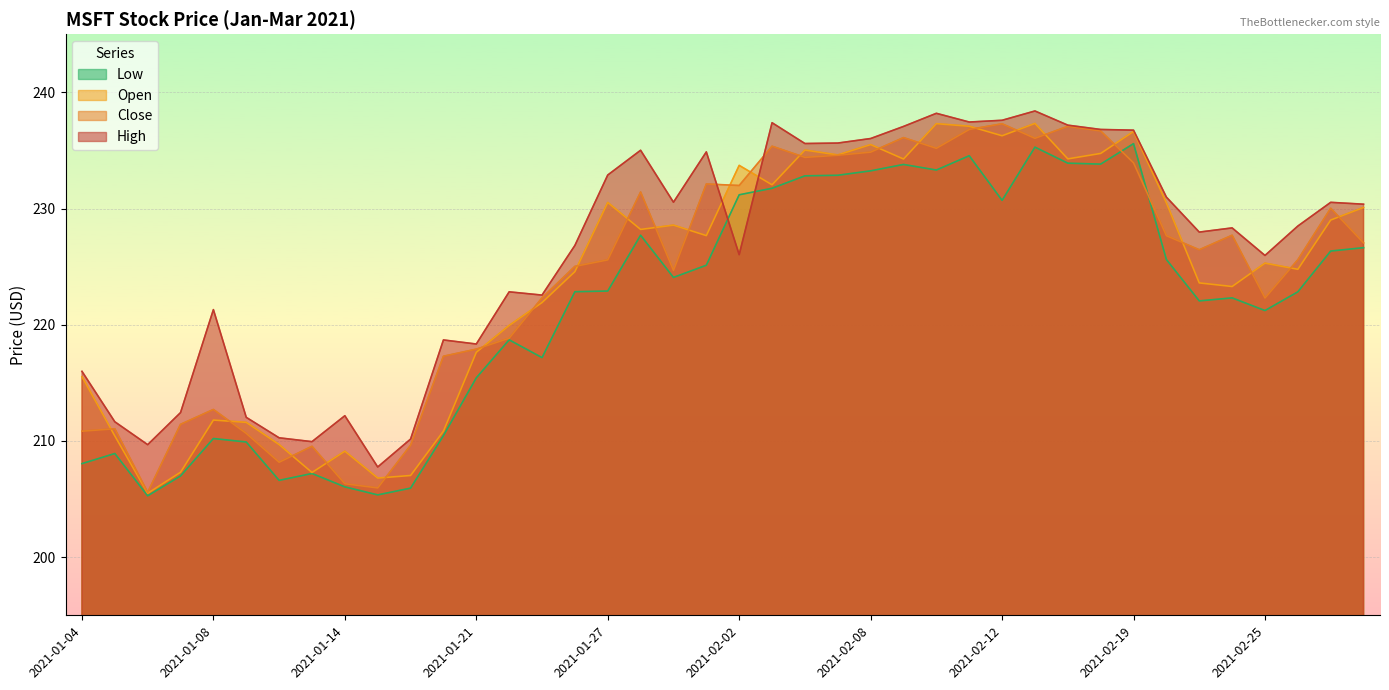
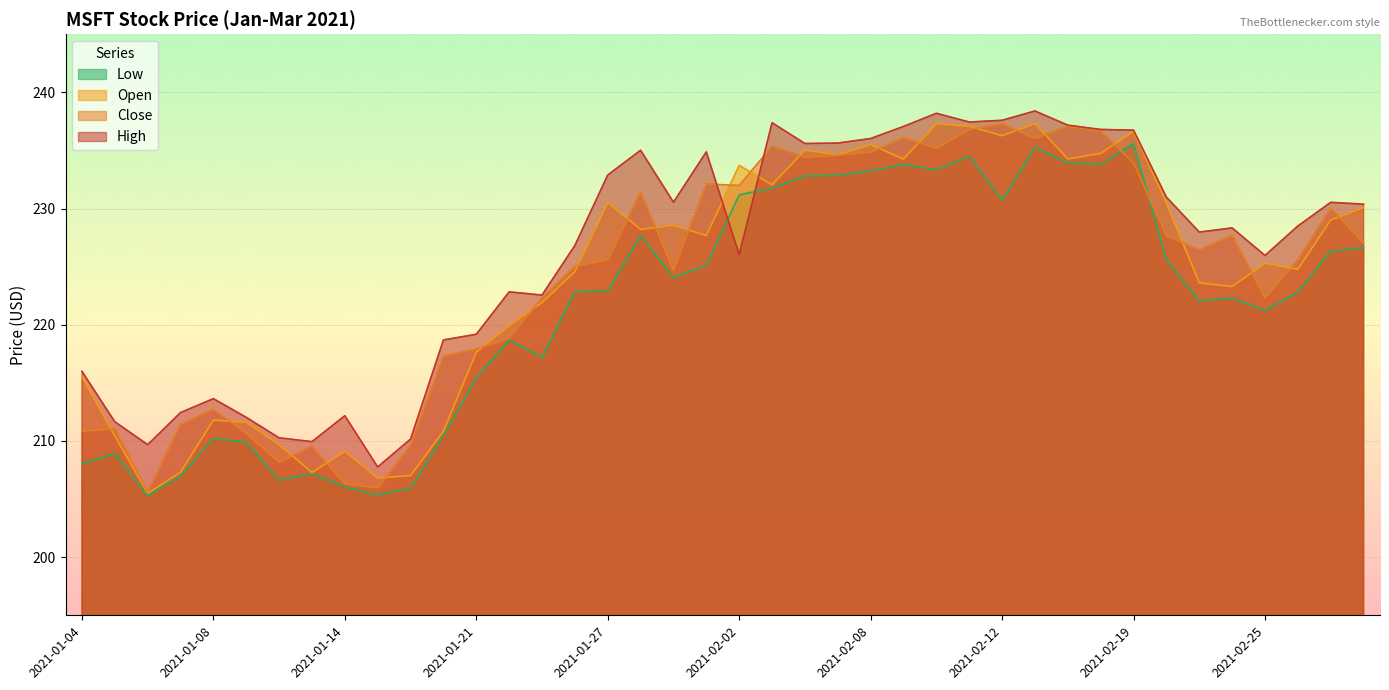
High, 2021-01-08: 221.3 -> 213.6
High, 2021-01-21: 218.3 -> 219.2
